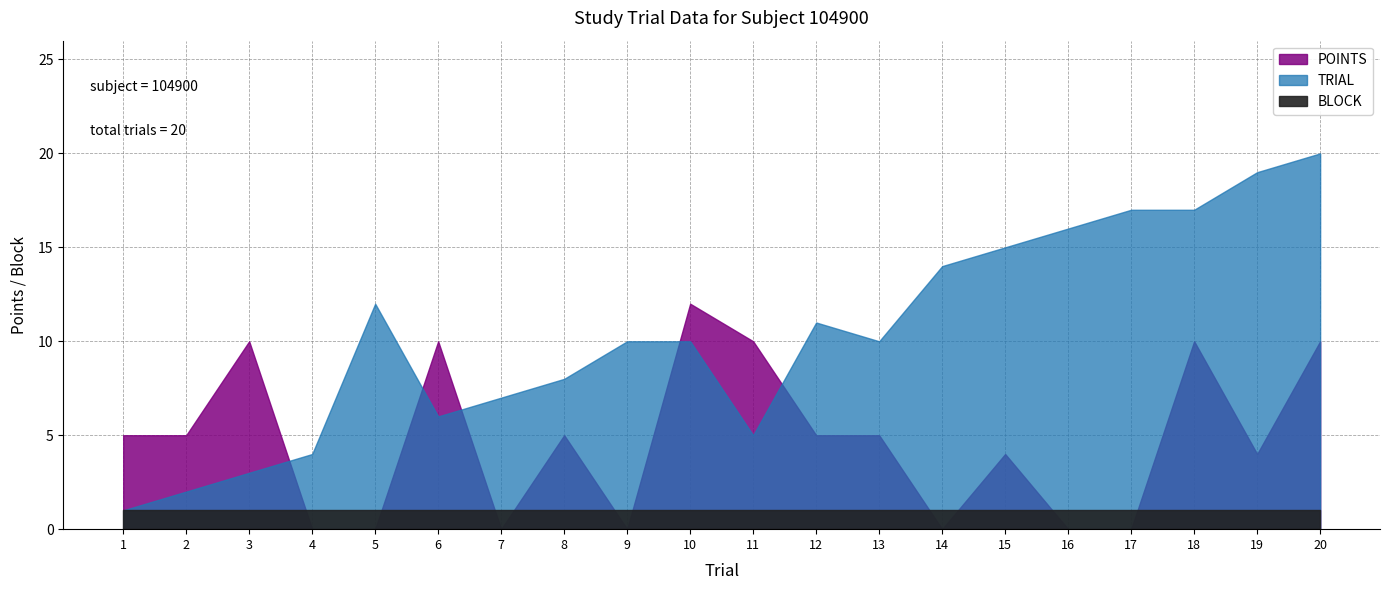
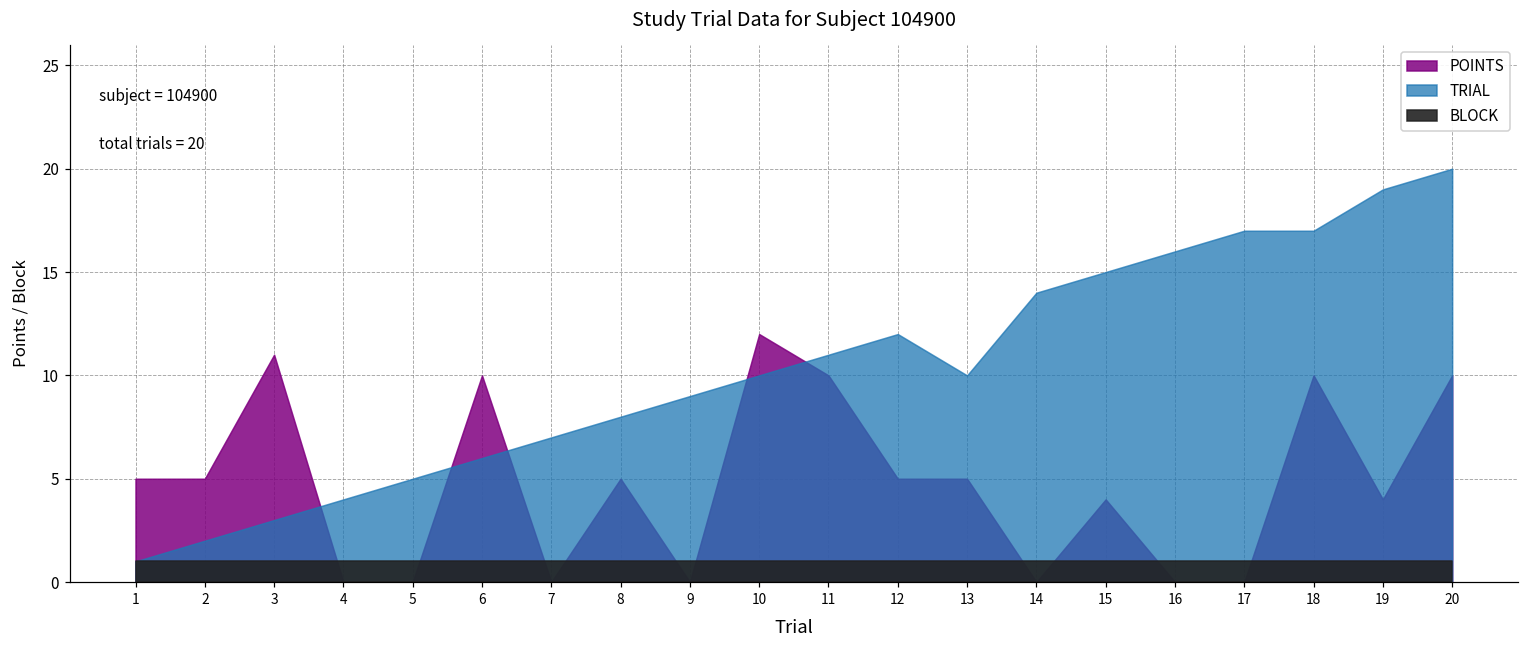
POINTS, 3: 10 -> 11
TRIAL, 5: 12 -> 5
TRIAL, 9: 10 -> 9
TRIAL, 11: 5 -> 11
TRIAL, 12: 11 -> 12
